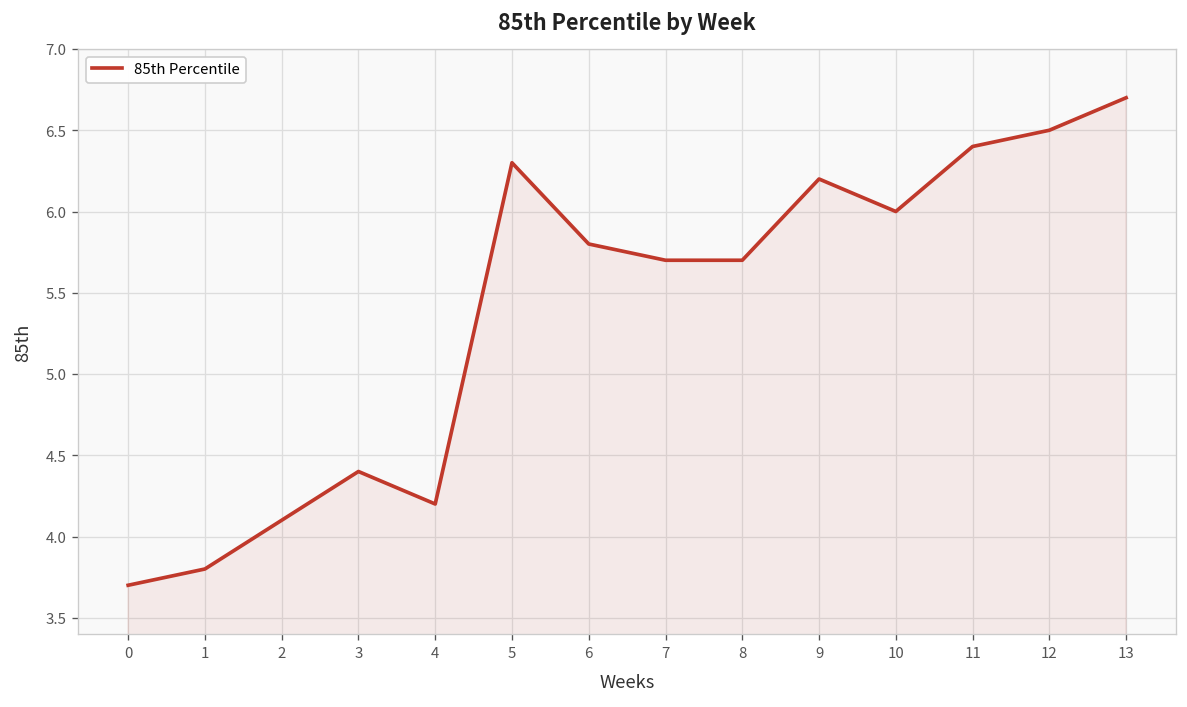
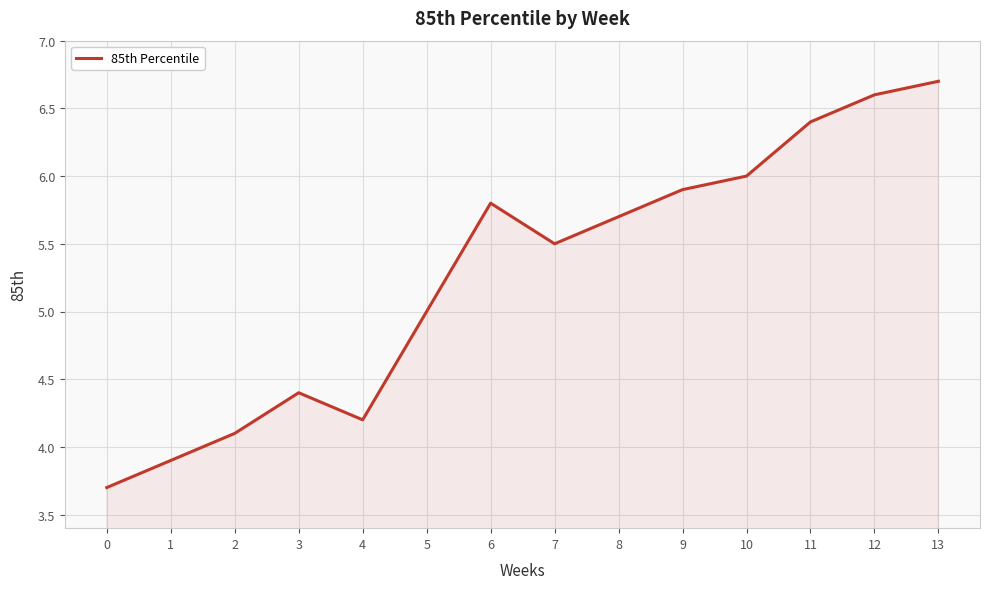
1: 3.8 -> 3.9
5: 6.3 -> 5.0
7: 5.7 -> 5.5
9: 6.2 -> 5.9
12: 6.5 -> 6.6
